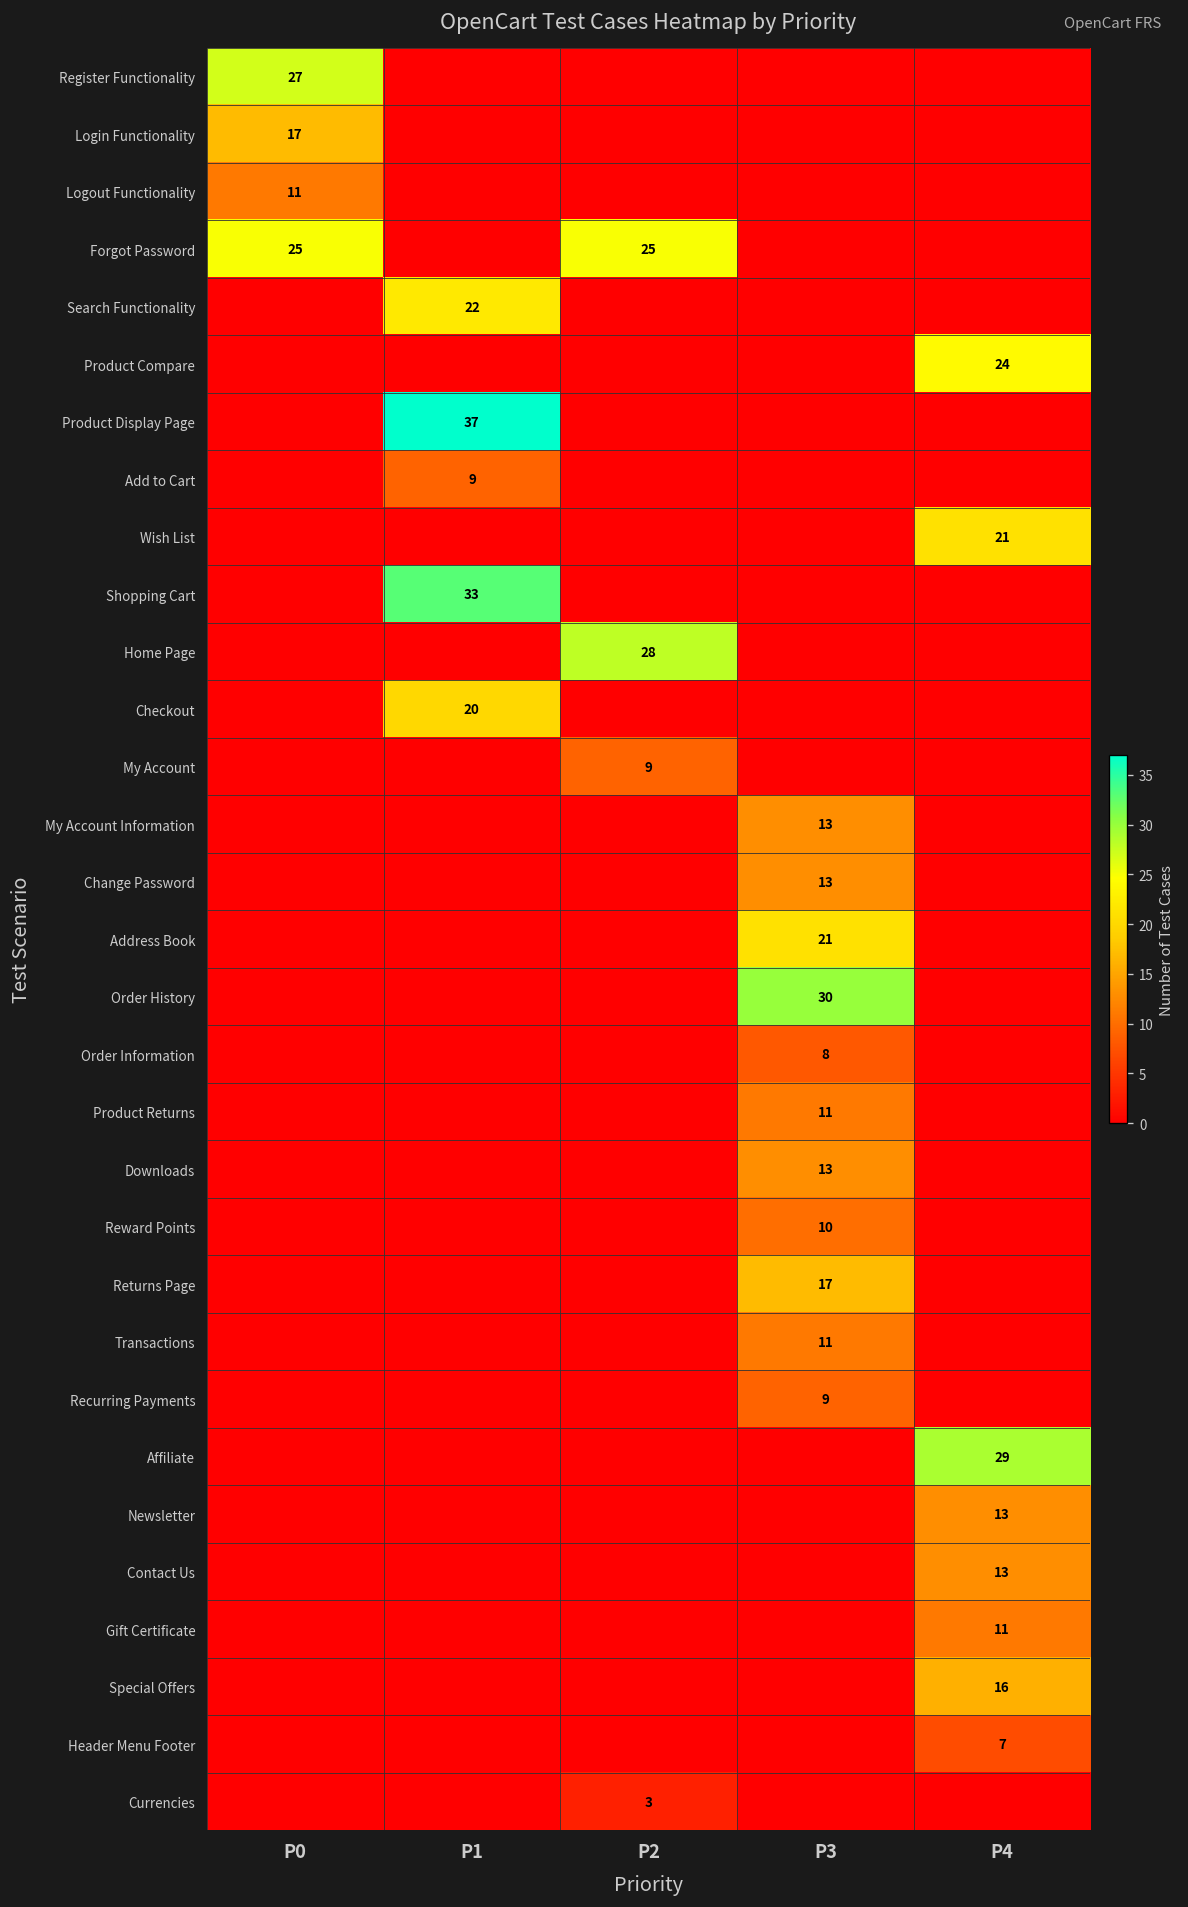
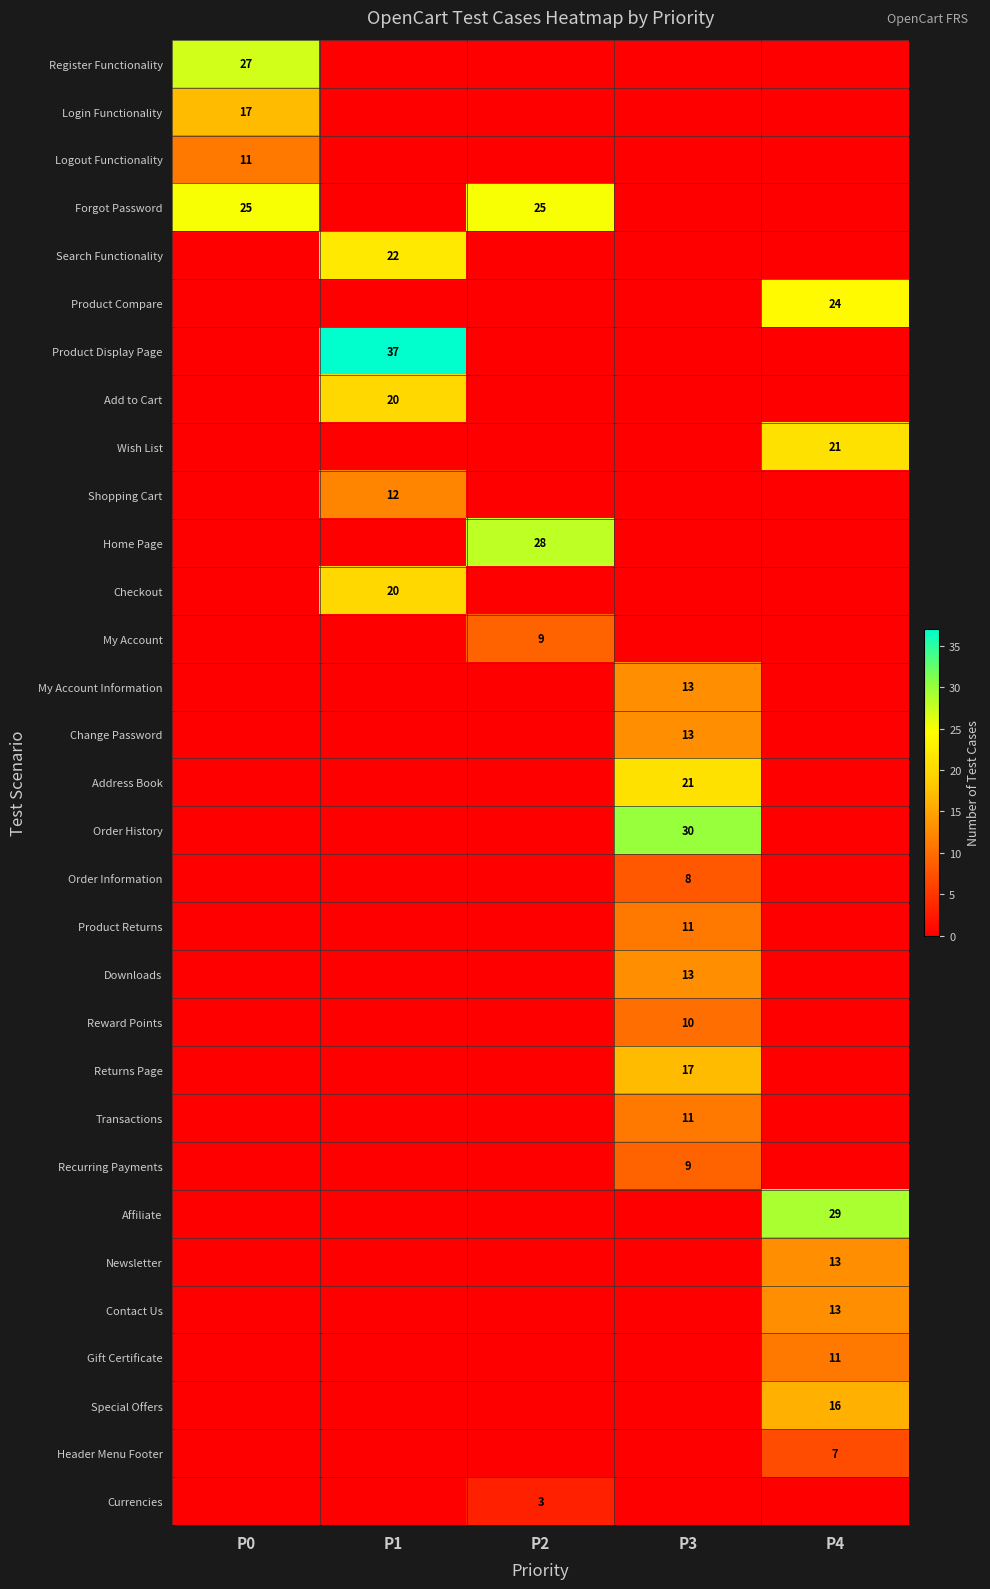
Add to Cart, P1: 9 -> 20
Shopping Cart, P1: 33 -> 12
